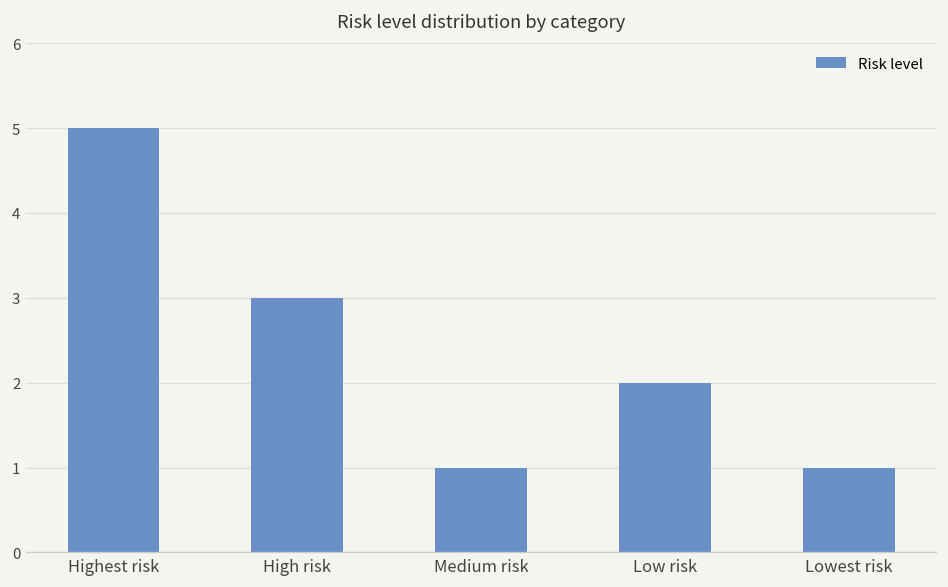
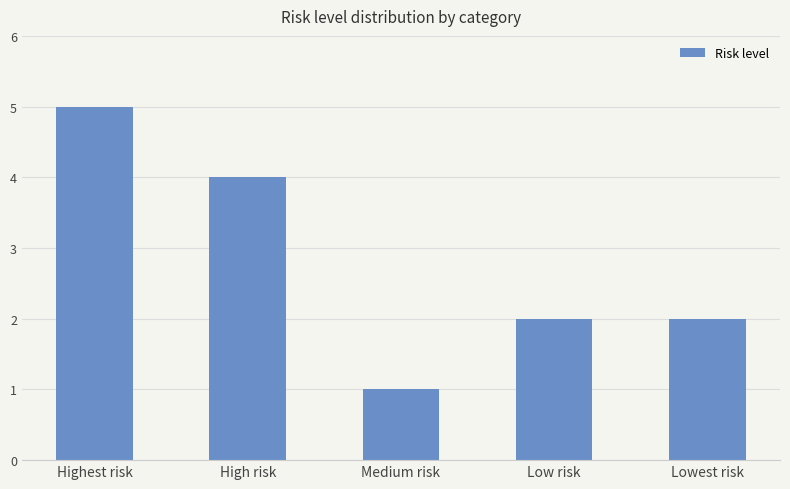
High risk: 3 -> 4
Lowest risk: 1 -> 2
